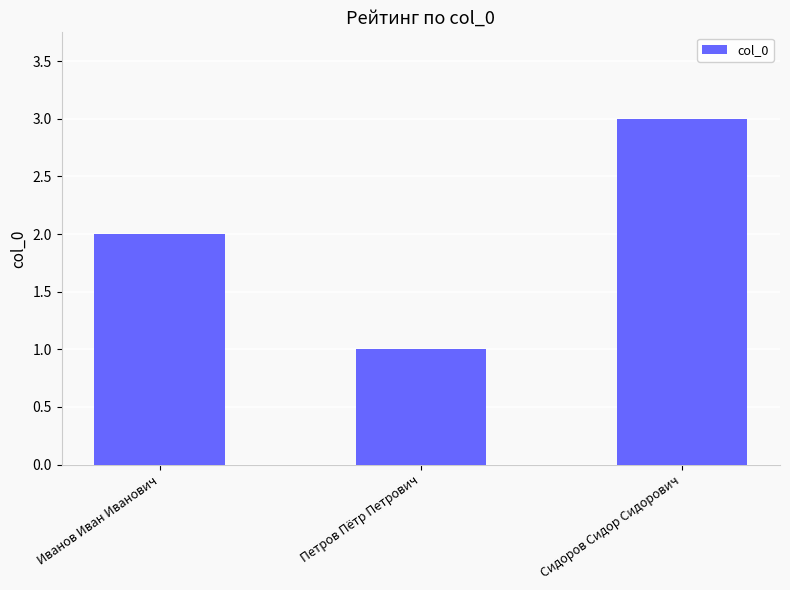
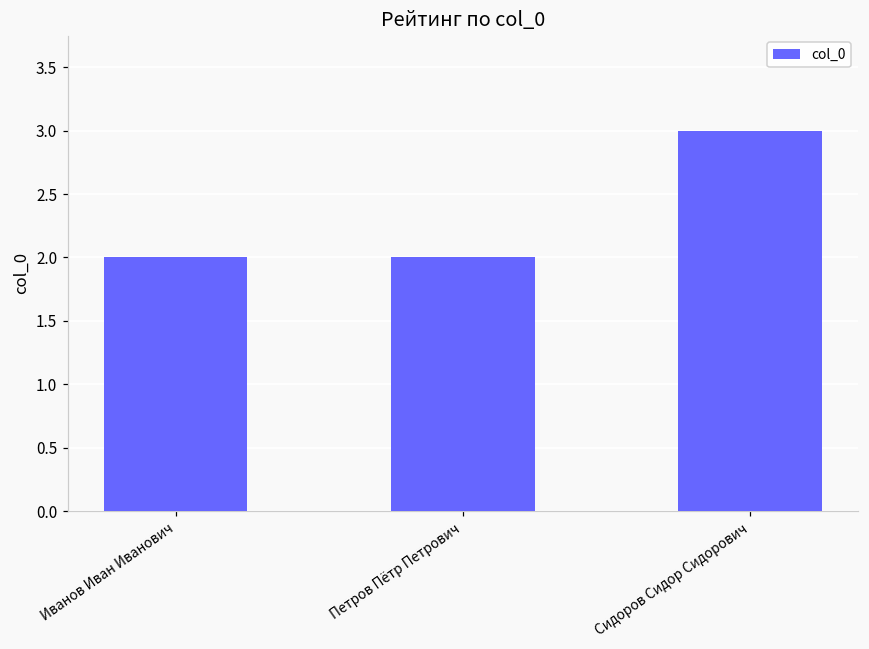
Петров Пётр Петрович: 1 -> 2
